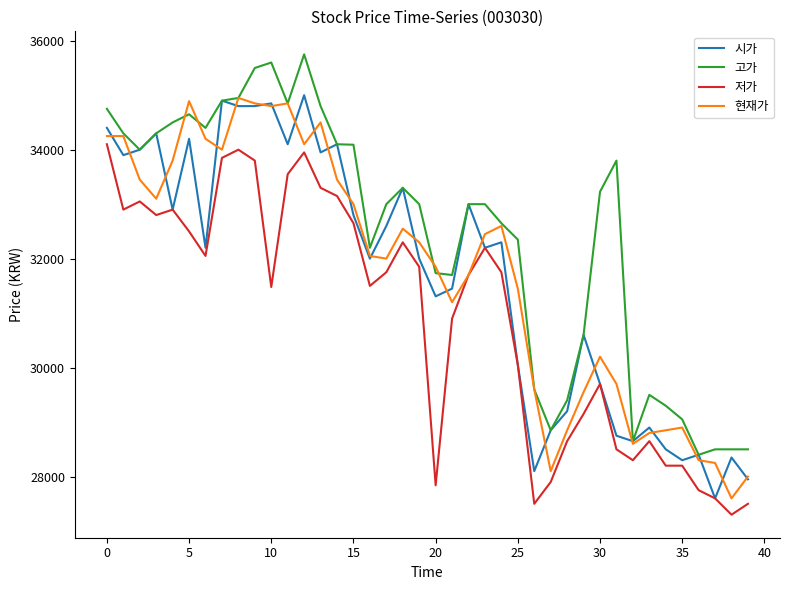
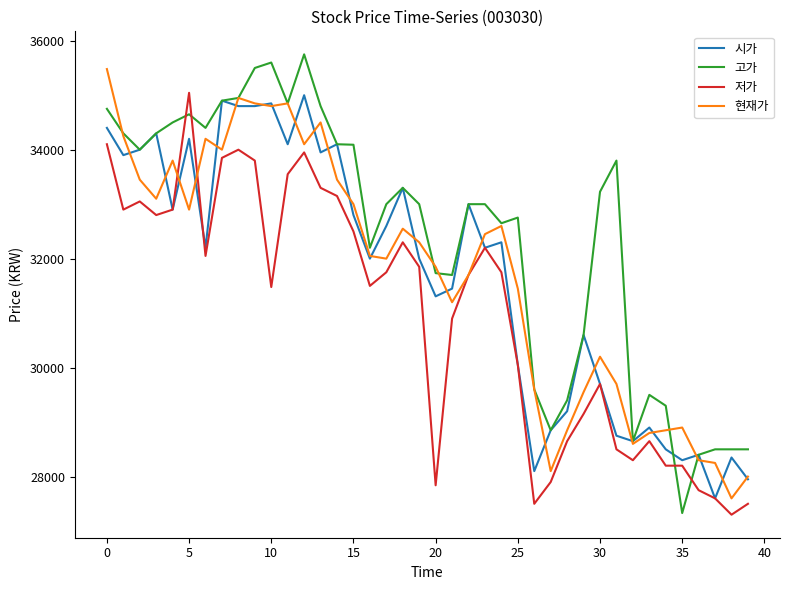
현재가, 0: 34300 -> 35500
저가, 5: 32500 -> 35000
현재가, 5: 34900 -> 32900
저가, 15: 32700 -> 32500
고가, 25: 32400 -> 32800
고가, 35: 29100 -> 27300
